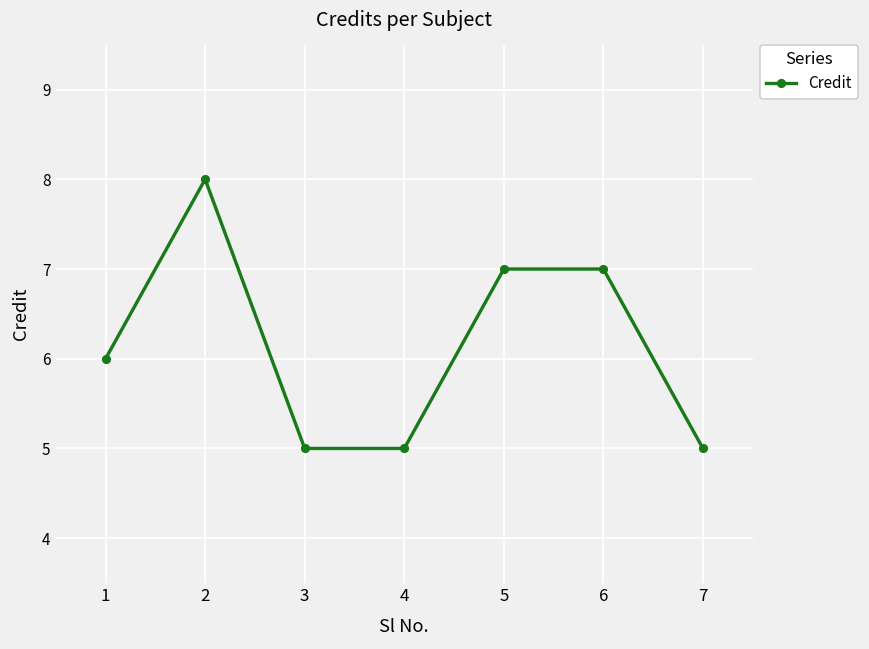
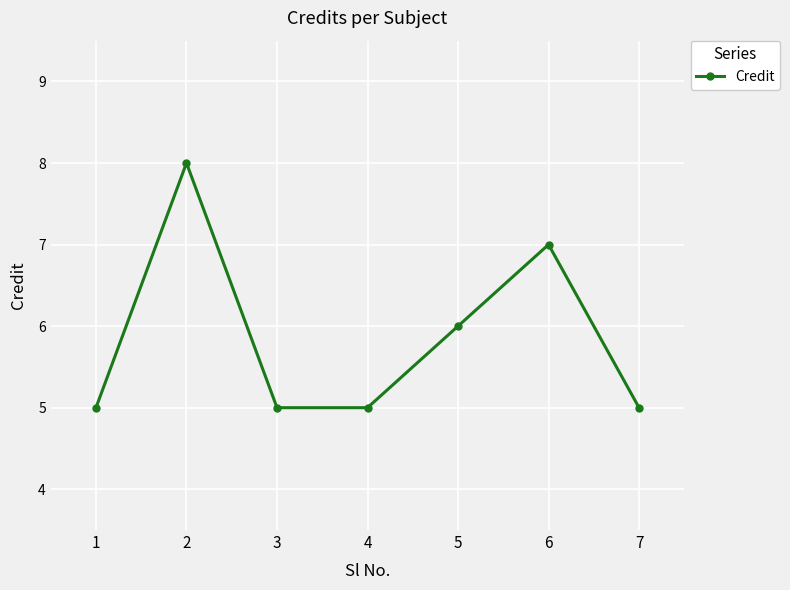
1: 6 -> 5
5: 7 -> 6
